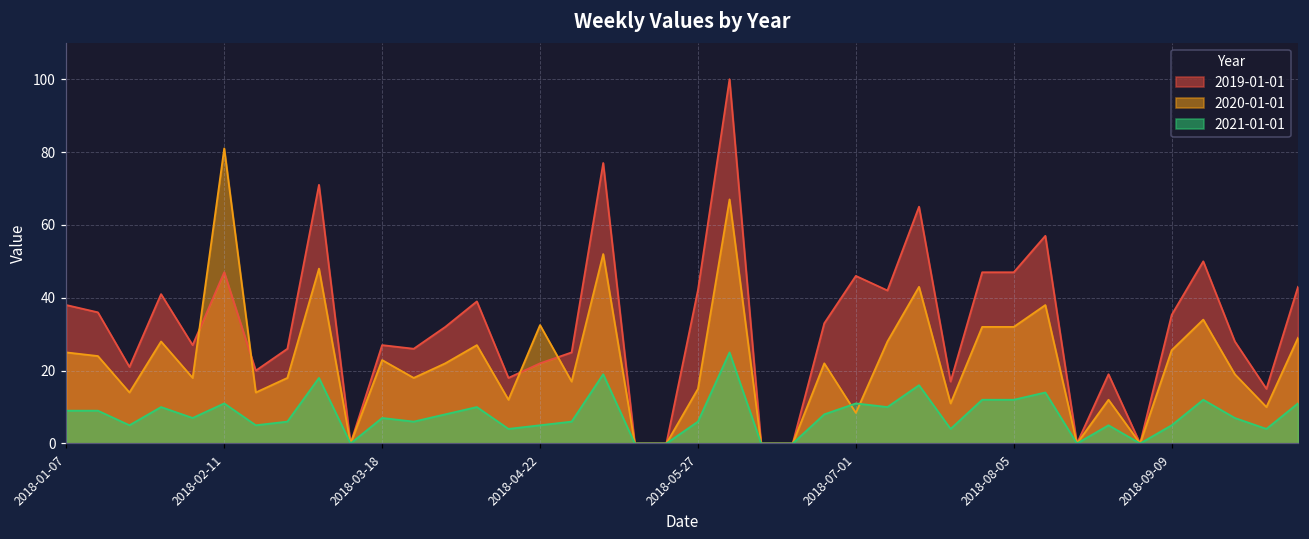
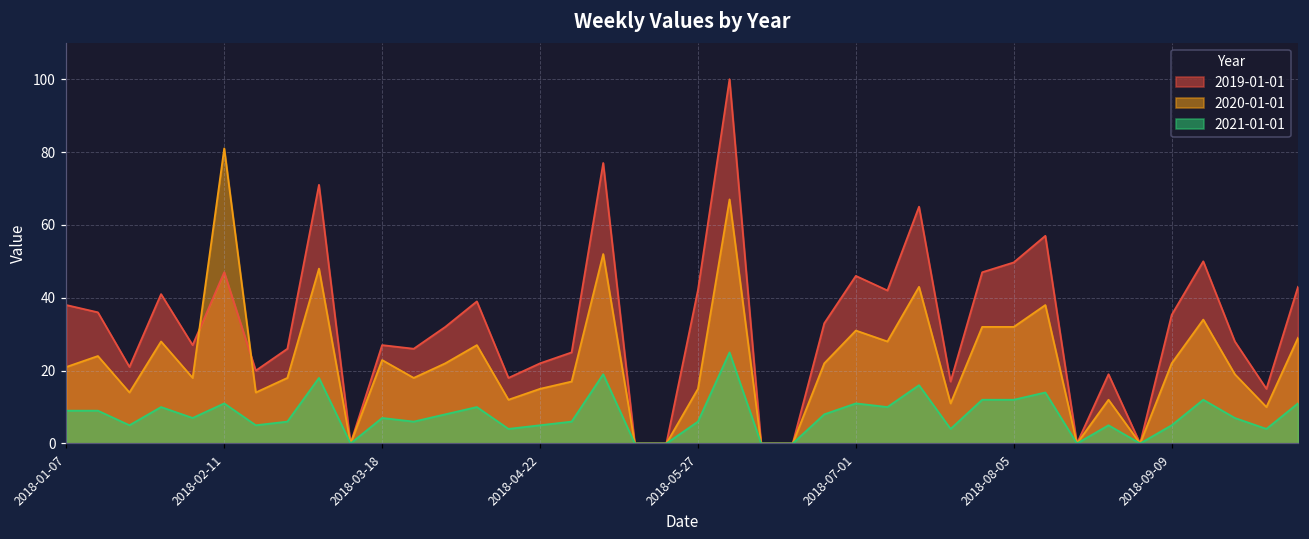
2020-01-01, 2018-01-07: 25 -> 21
2020-01-01, 2018-04-22: 33 -> 15
2020-01-01, 2018-07-01: 8 -> 31
2019-01-01, 2018-08-05: 47 -> 50
2020-01-01, 2018-09-09: 26 -> 22
